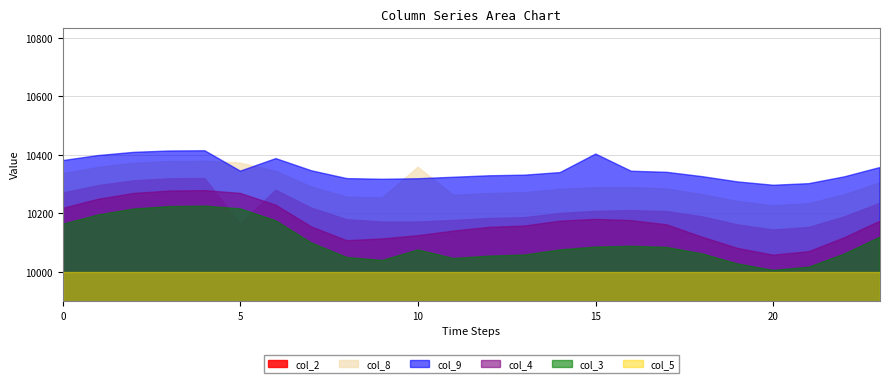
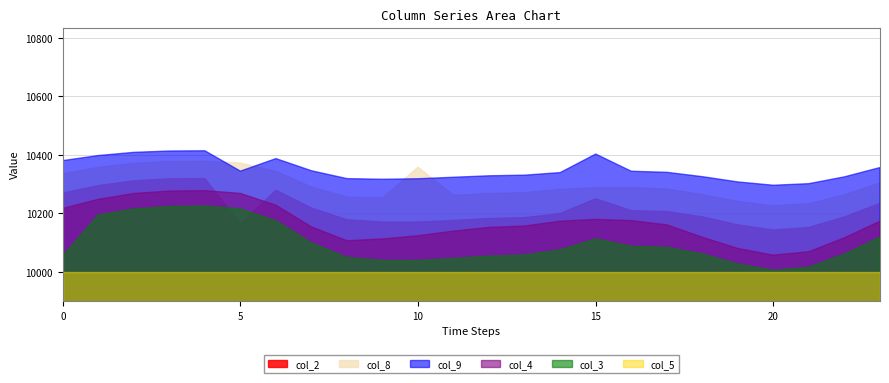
col_3, 0: 10160 -> 10050
col_3, 10: 10080 -> 10040
col_2, 15: 10210 -> 10250
col_3, 15: 10080 -> 10110
